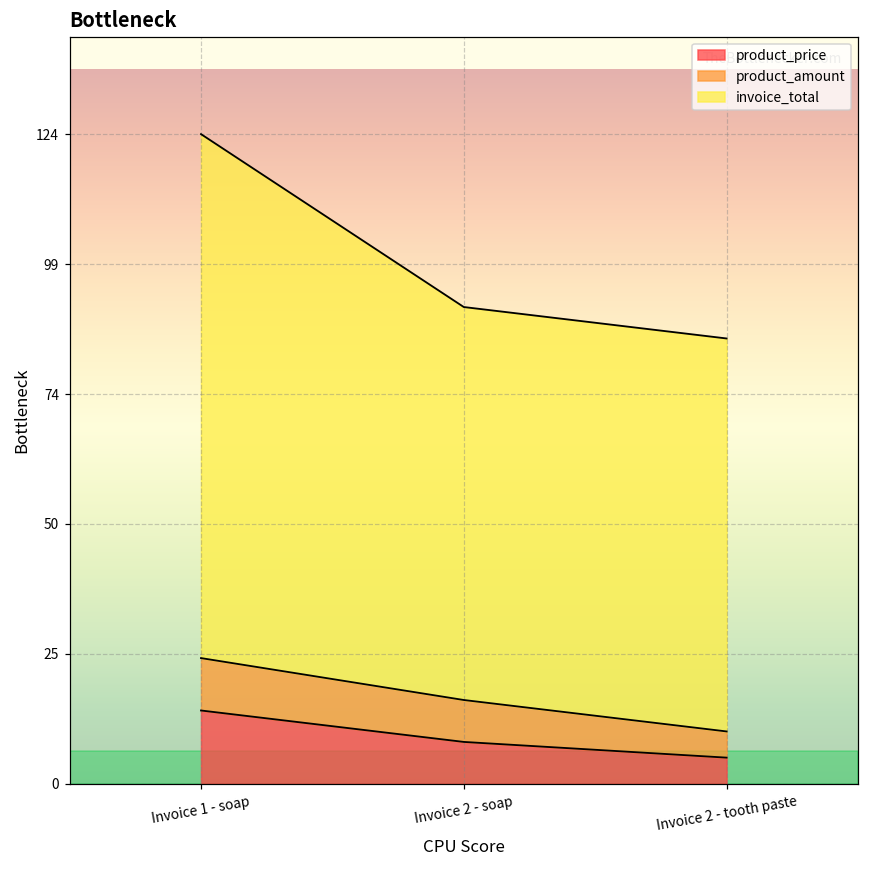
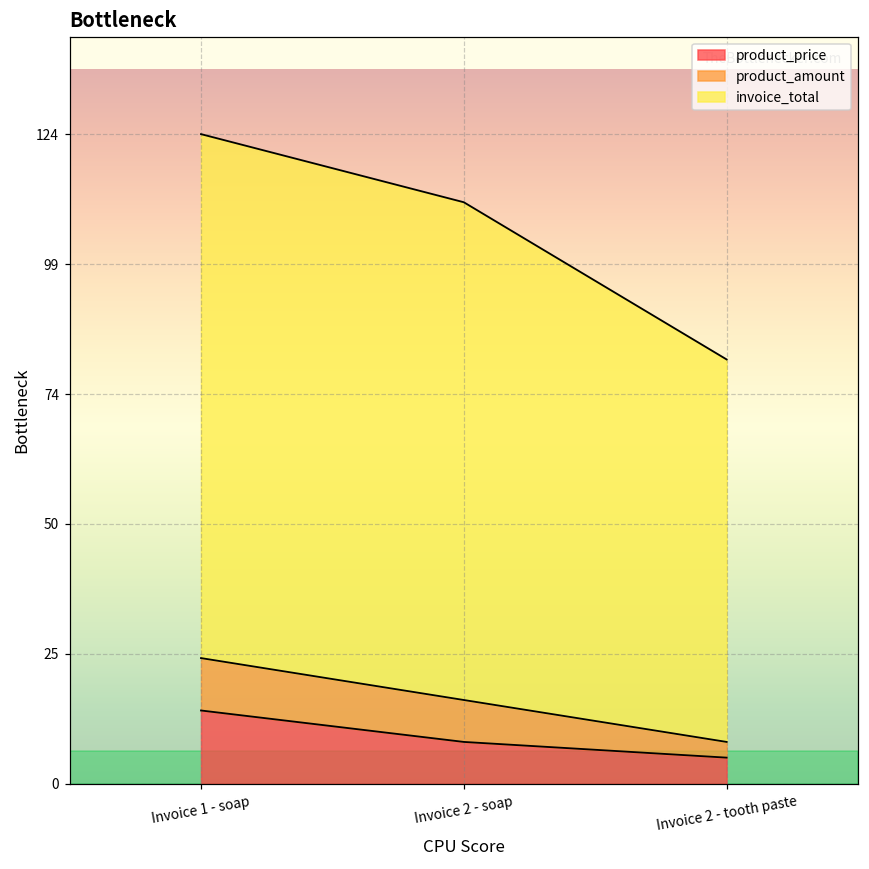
invoice_total, Invoice 2 - soap: 75 -> 95
product_amount, Invoice 2 - tooth paste: 5 -> 3
invoice_total, Invoice 2 - tooth paste: 75 -> 73
